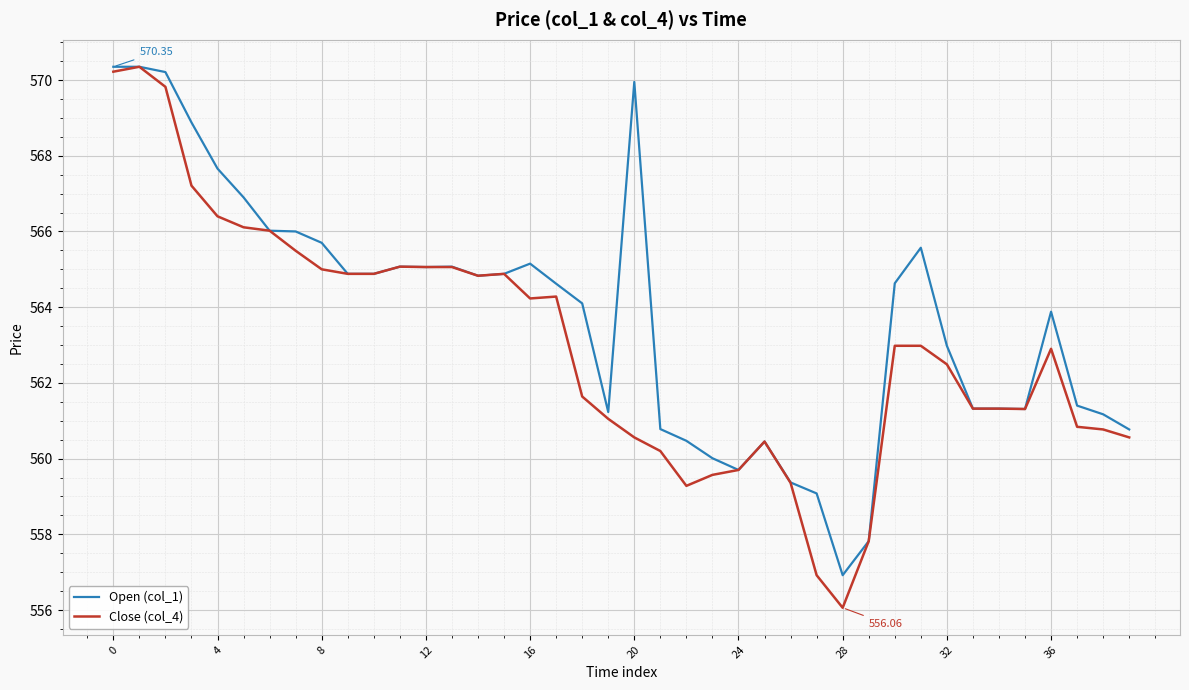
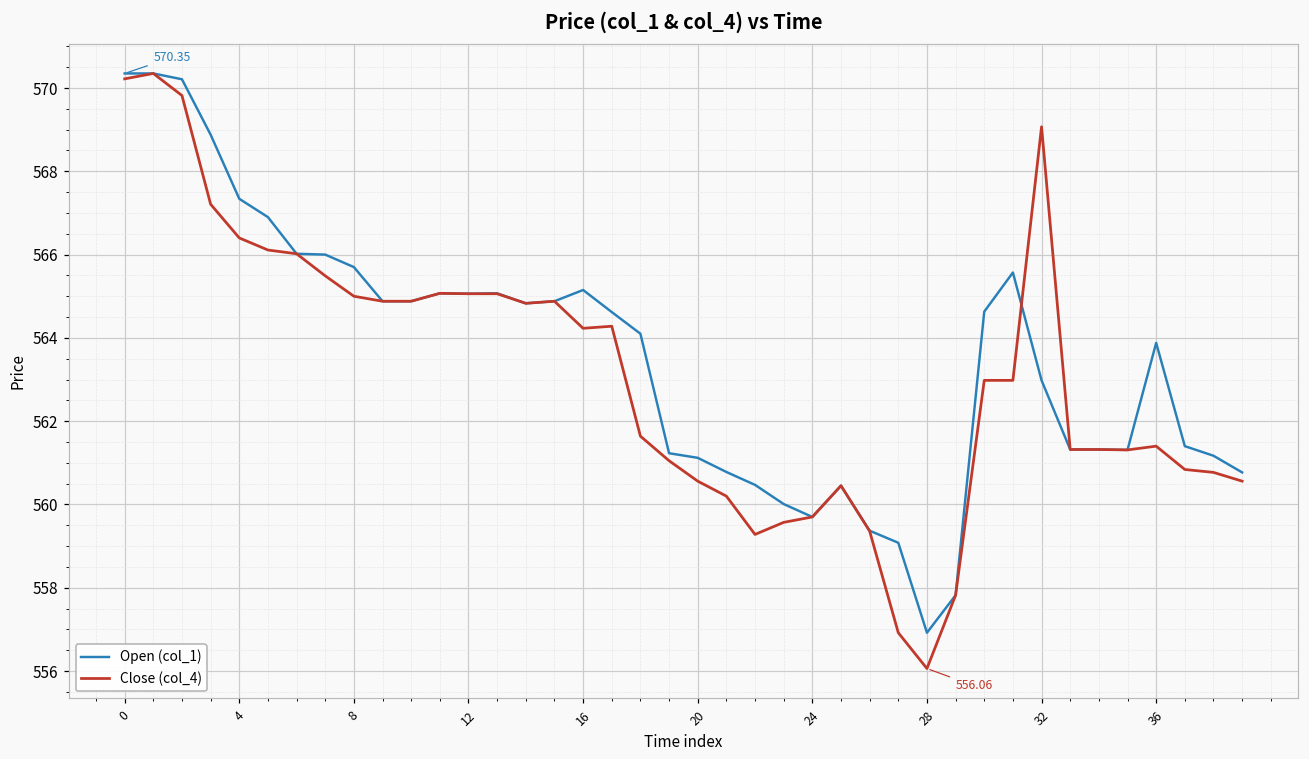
Open (col_1), 4: 567.7 -> 567.3
Open (col_1), 20: 570.0 -> 561.1
Close (col_4), 32: 562.5 -> 569.1
Close (col_4), 36: 562.9 -> 561.4
